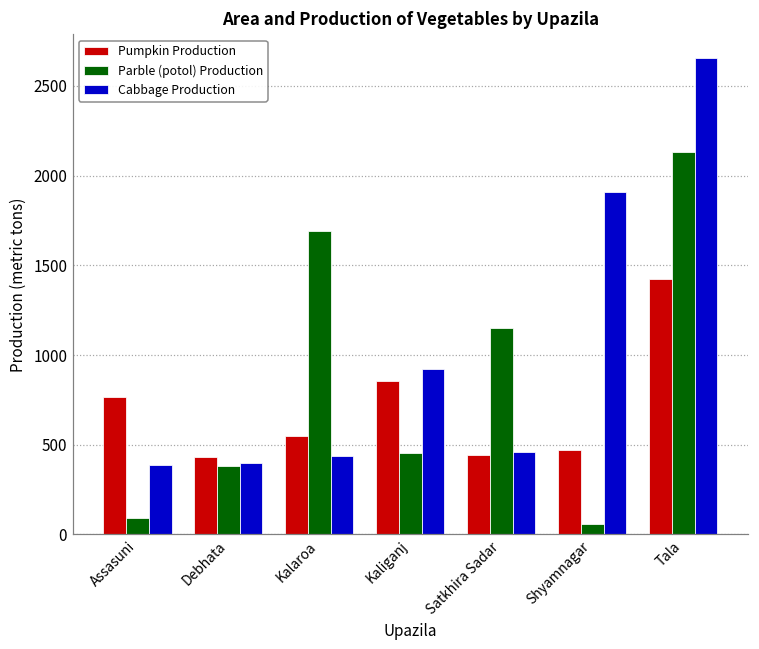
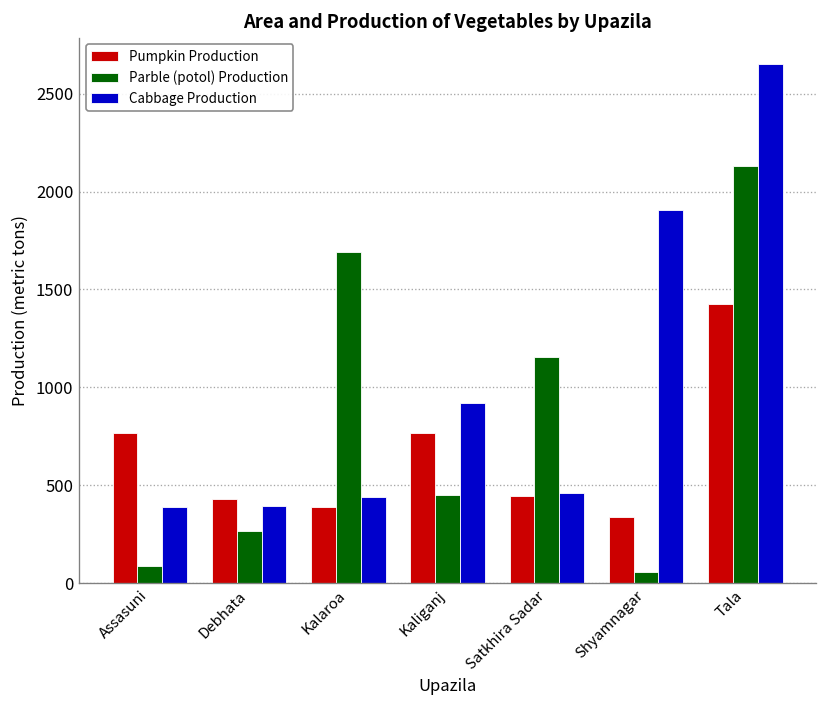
Parble (potol) Production, Debhata: 380 -> 270
Pumpkin Production, Kalaroa: 550 -> 390
Pumpkin Production, Kaliganj: 860 -> 770
Pumpkin Production, Shyamnagar: 470 -> 340
